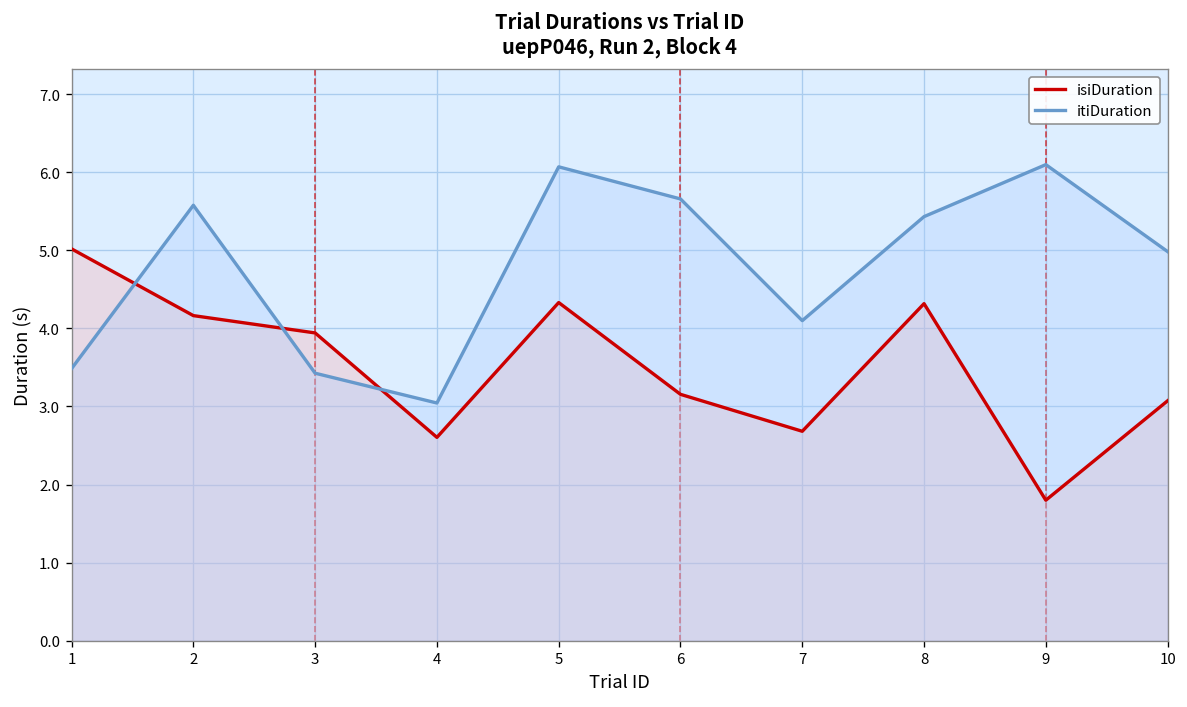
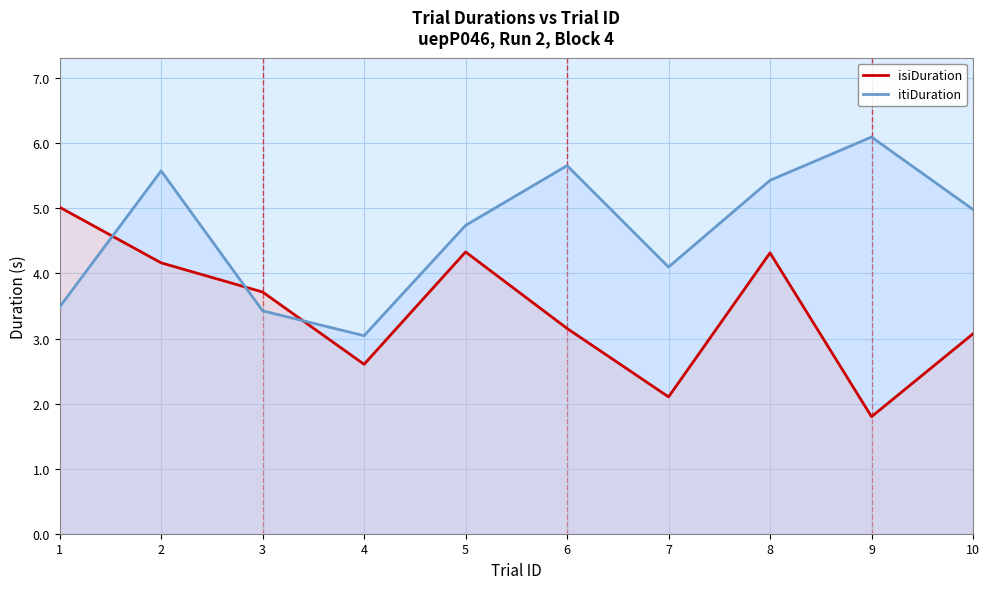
isiDuration, 3: 3.9 -> 3.7
itiDuration, 5: 6.1 -> 4.7
isiDuration, 7: 2.7 -> 2.1
